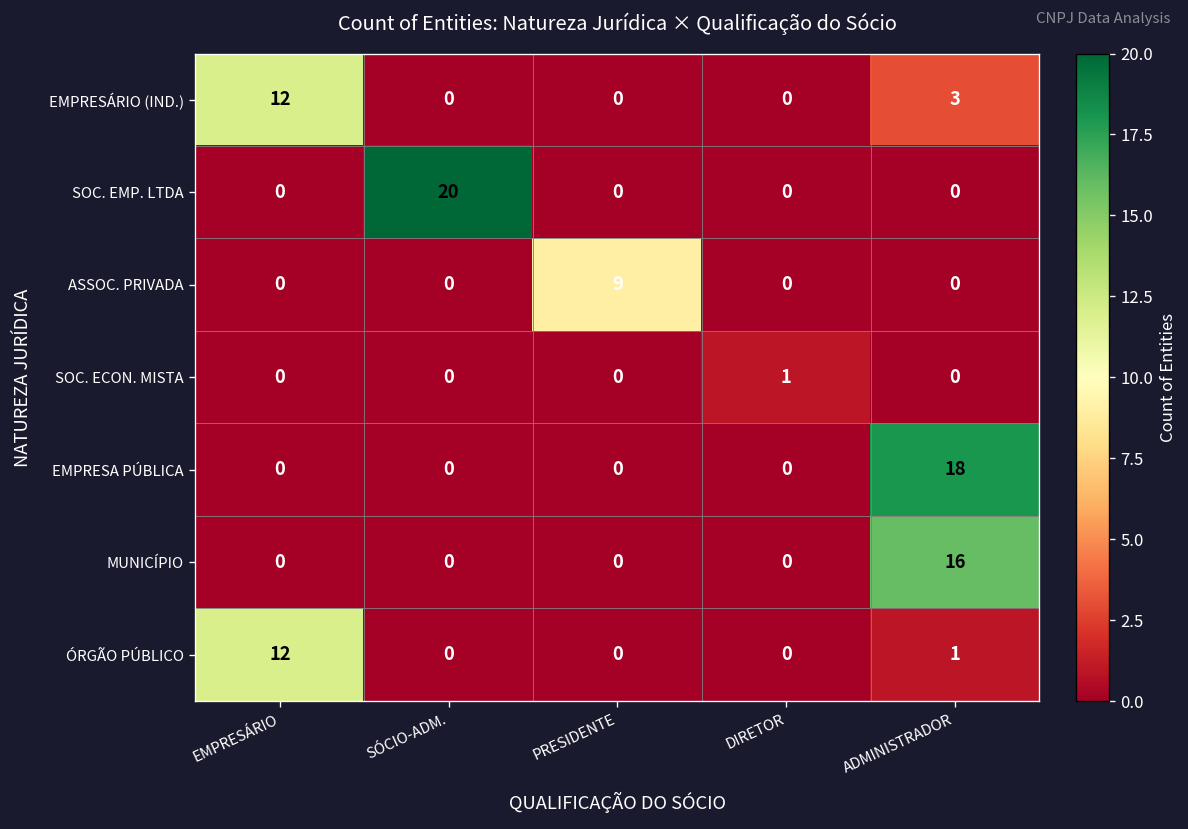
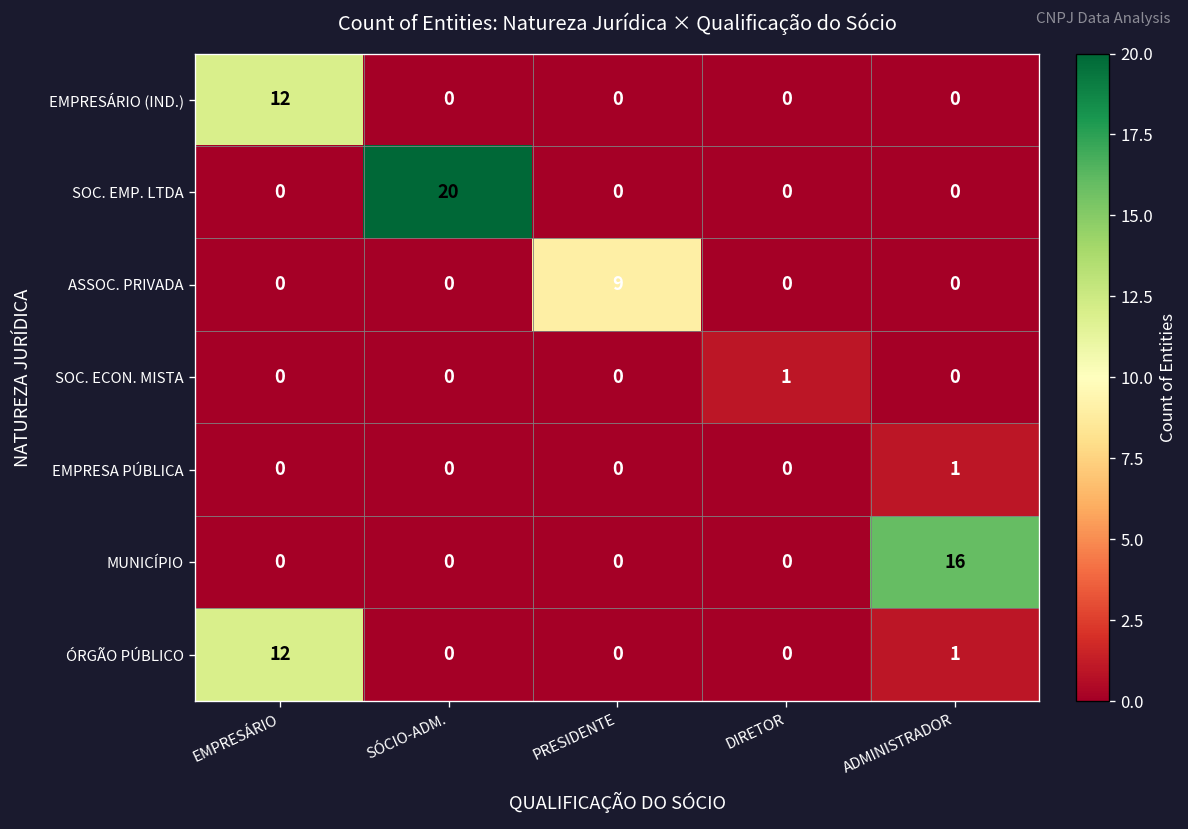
EMPRESÁRIO (IND.), ADMINISTRADOR: 3 -> 0
EMPRESA PÚBLICA, ADMINISTRADOR: 18 -> 1
